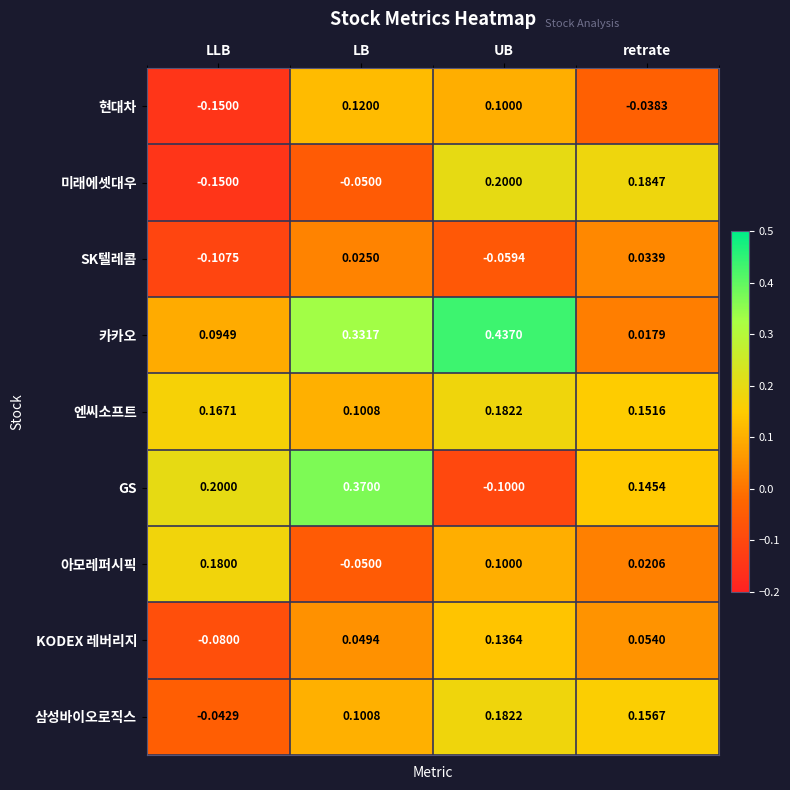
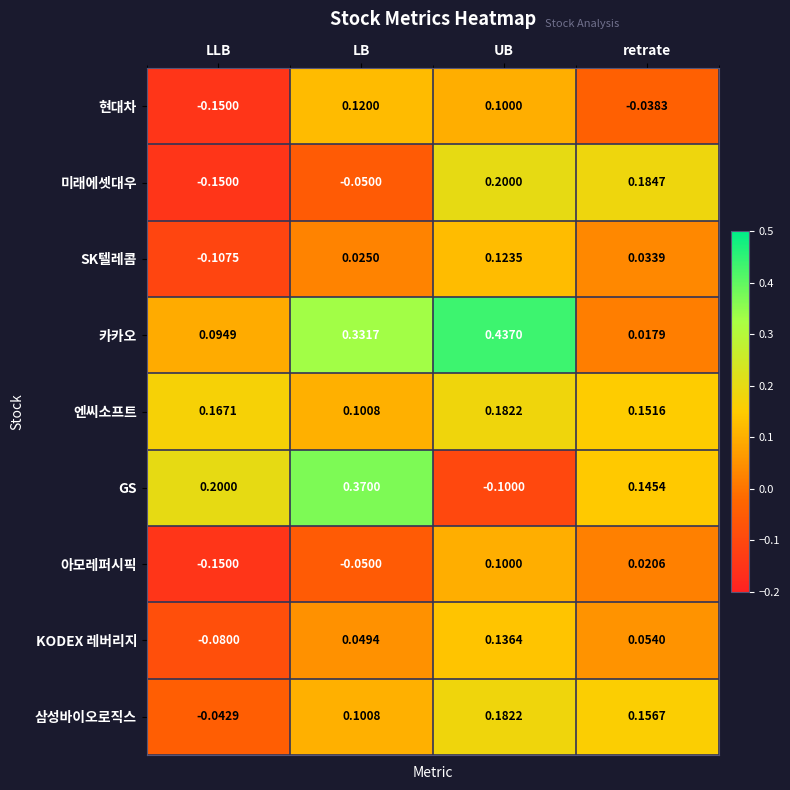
SK텔레콤, UB: -0.0594 -> 0.1235
아모레퍼시픽, LLB: 0.1800 -> -0.1500
